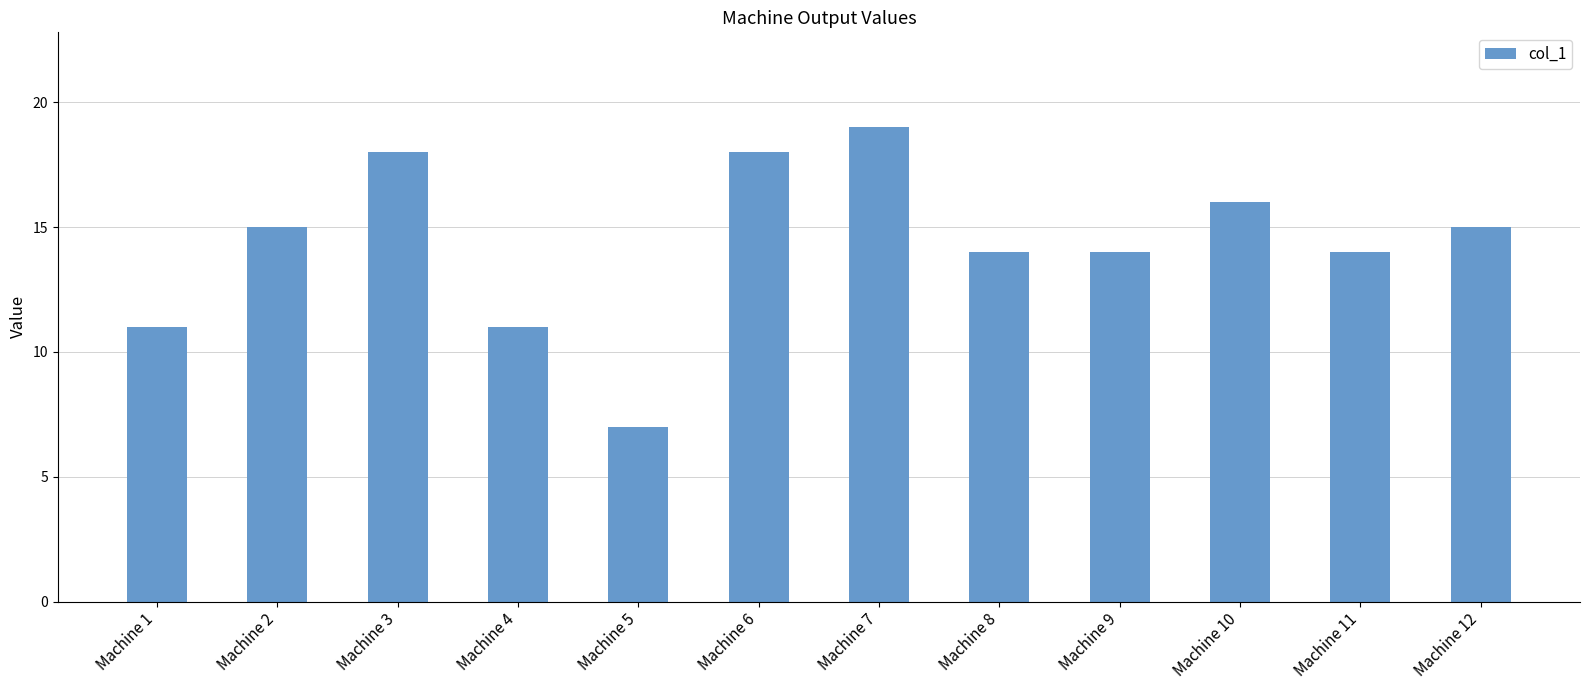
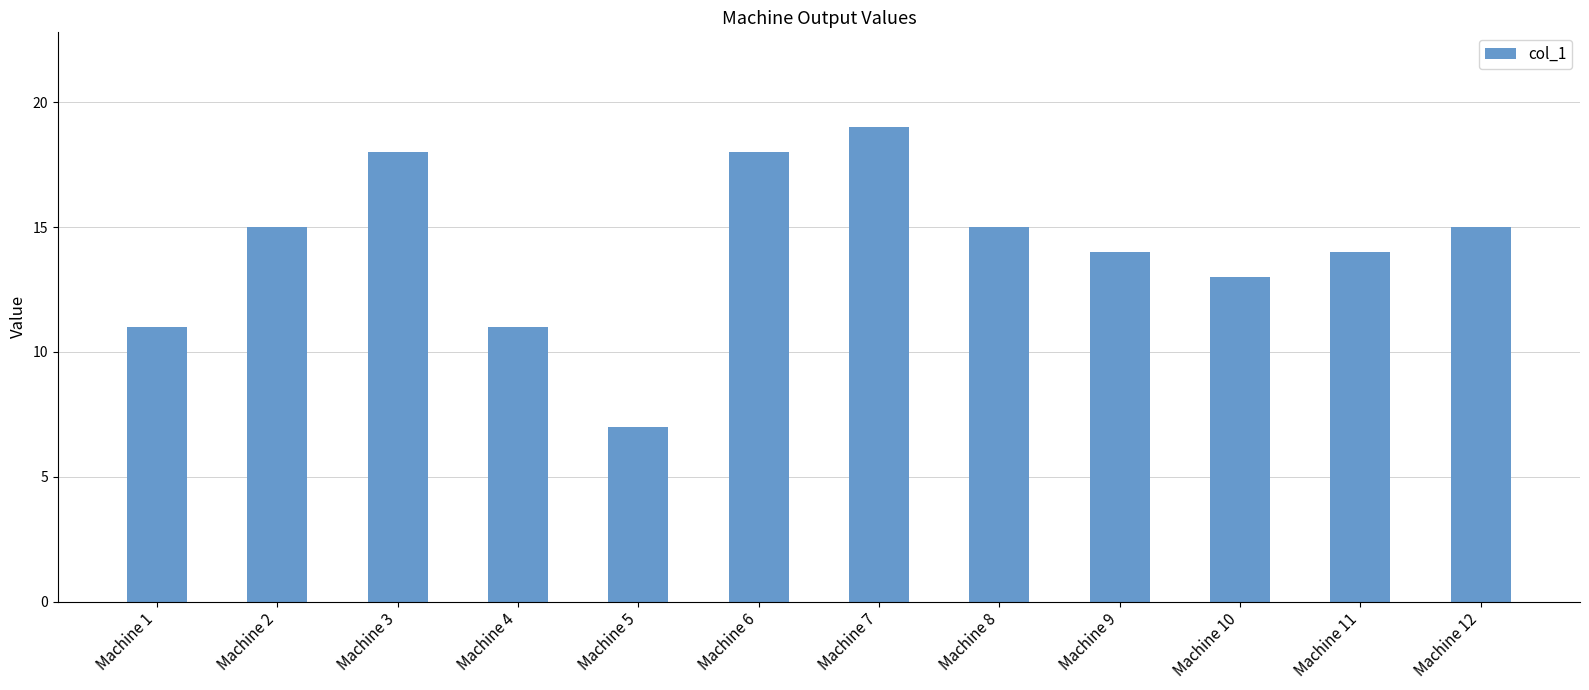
Machine 8: 14 -> 15
Machine 10: 16 -> 13
